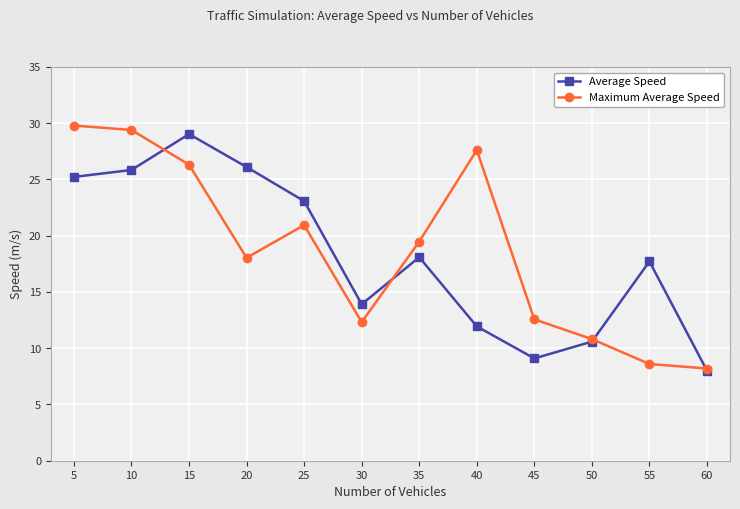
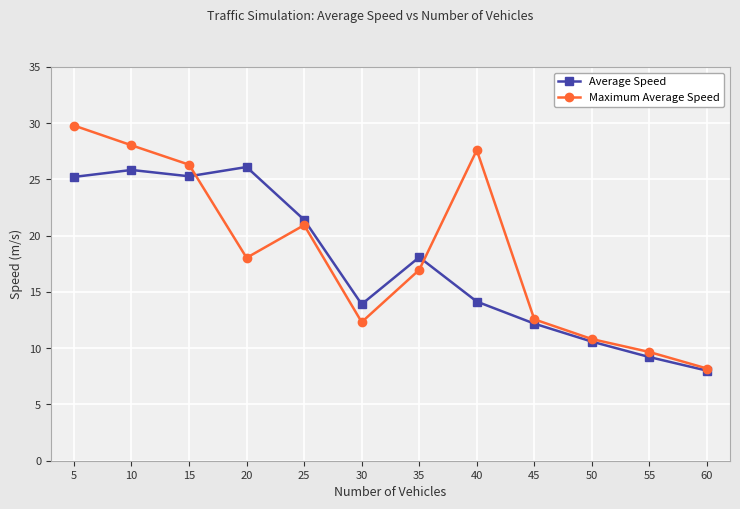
Maximum Average Speed, 10: 29.4 -> 28.0
Average Speed, 15: 29.0 -> 25.3
Average Speed, 25: 23.1 -> 21.4
Maximum Average Speed, 35: 19.5 -> 17.0
Average Speed, 40: 11.9 -> 14.1
Average Speed, 45: 9.1 -> 12.2
Average Speed, 55: 17.7 -> 9.2
Maximum Average Speed, 55: 8.6 -> 9.7
